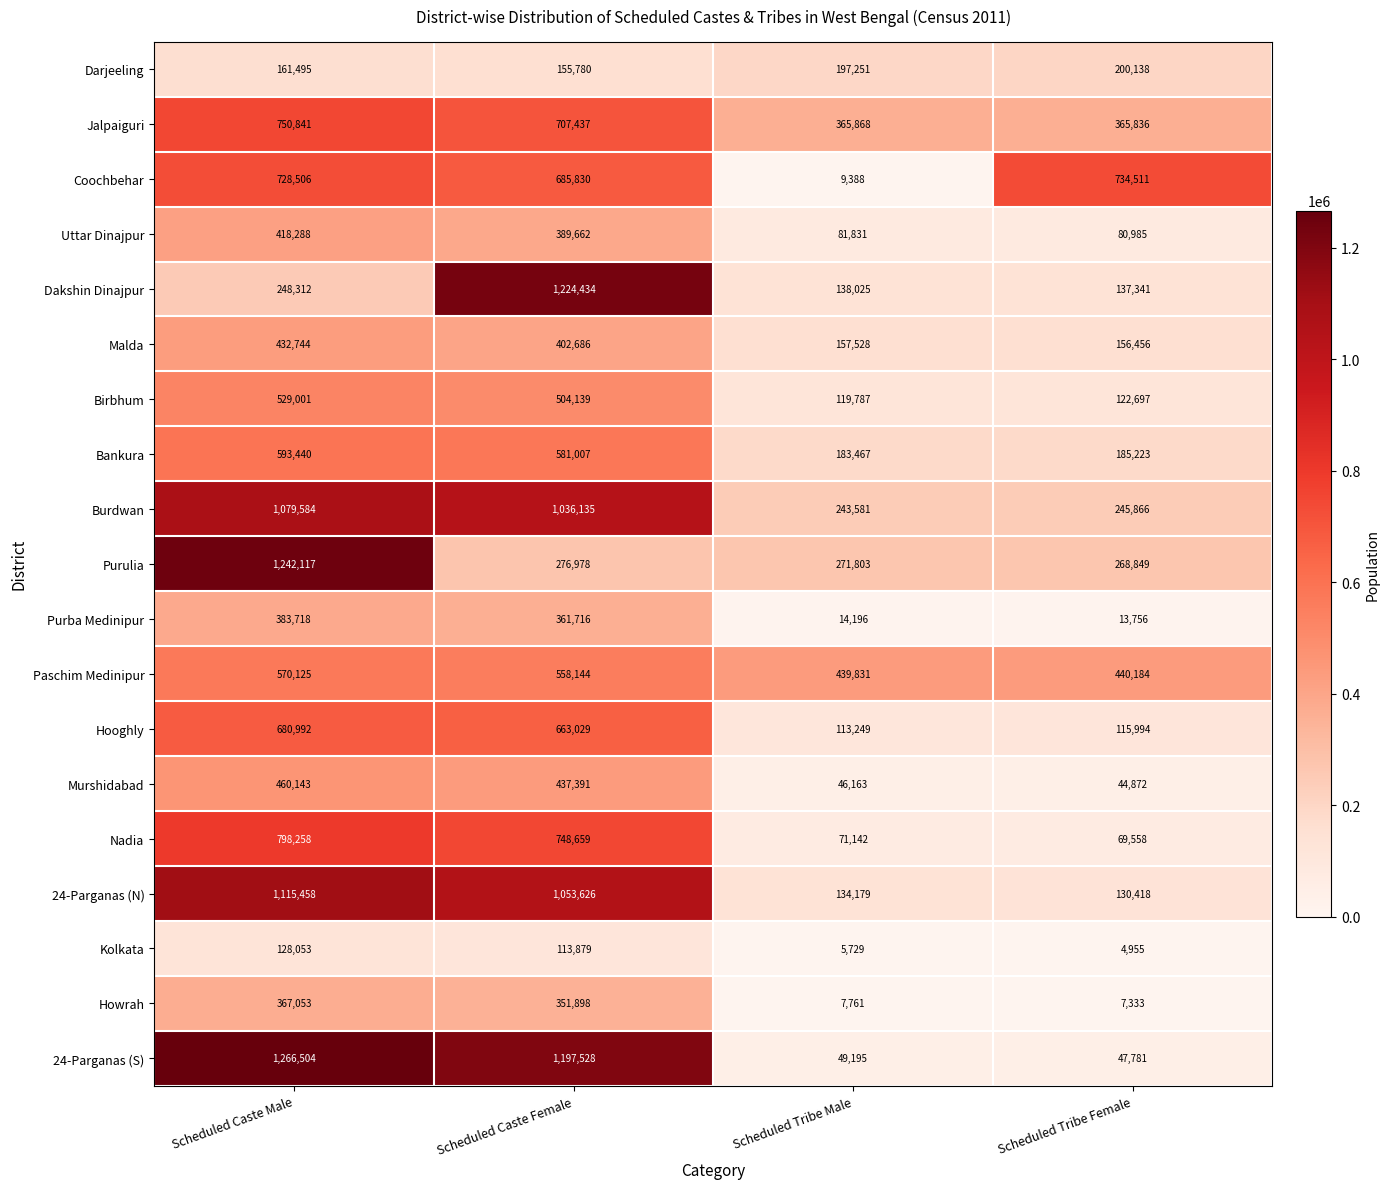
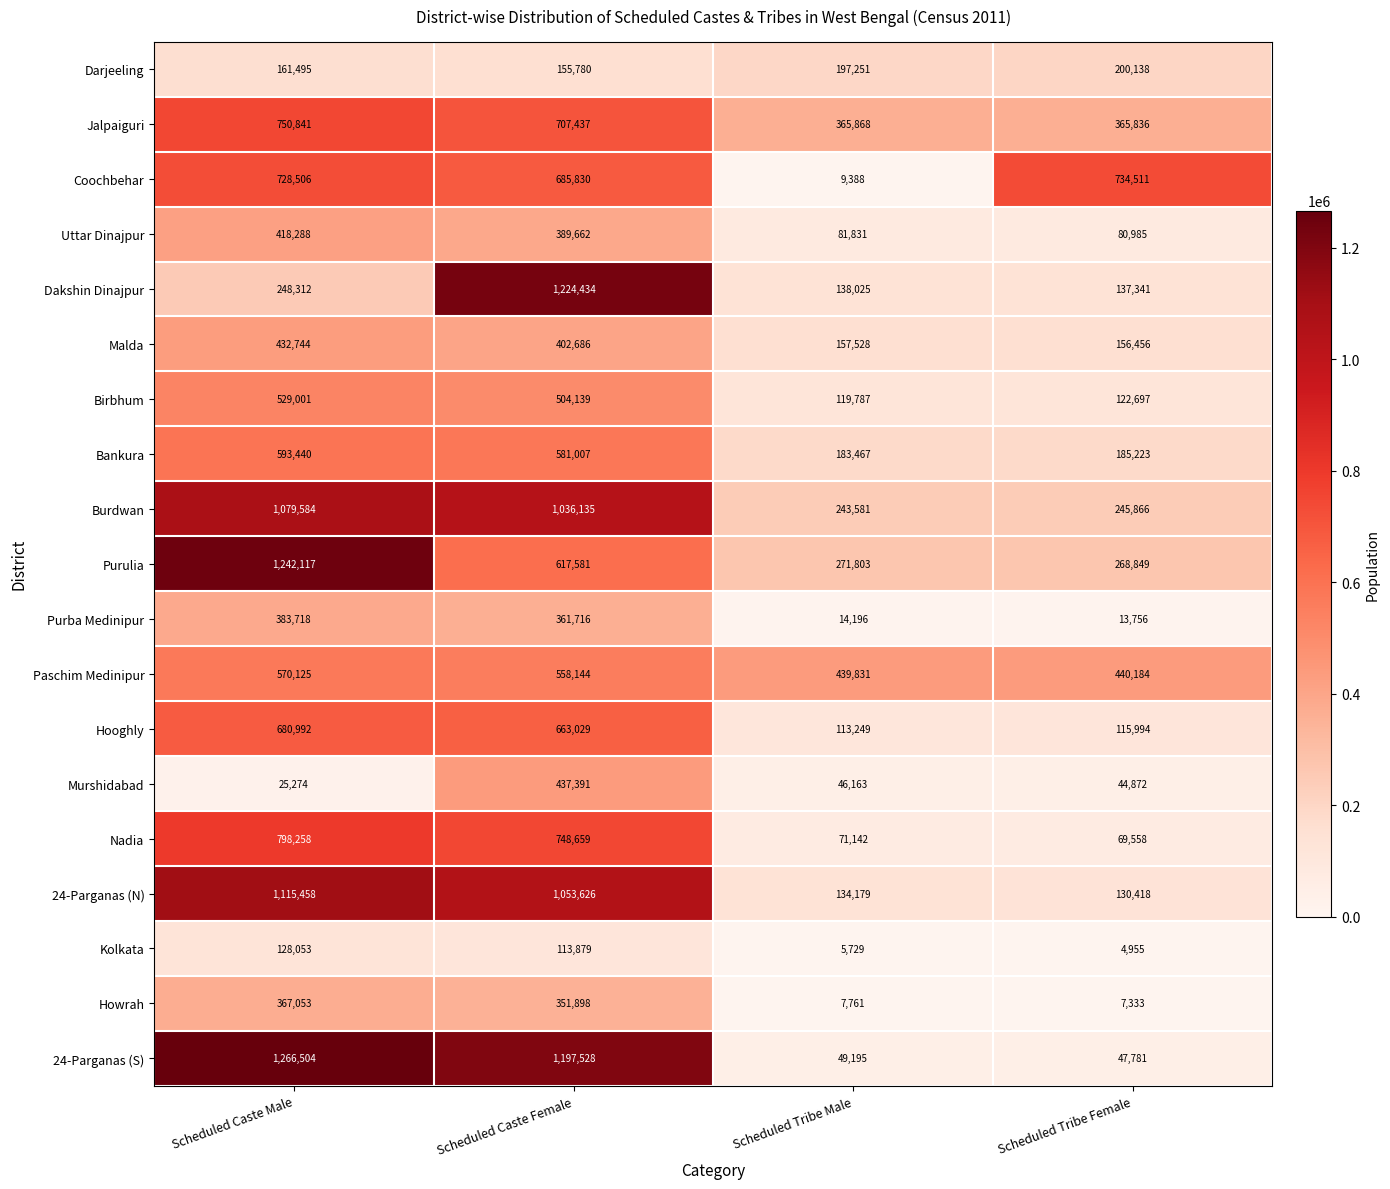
Purulia, Scheduled Caste Female: 276,978 -> 617,581
Murshidabad, Scheduled Caste Male: 460,143 -> 25,274
